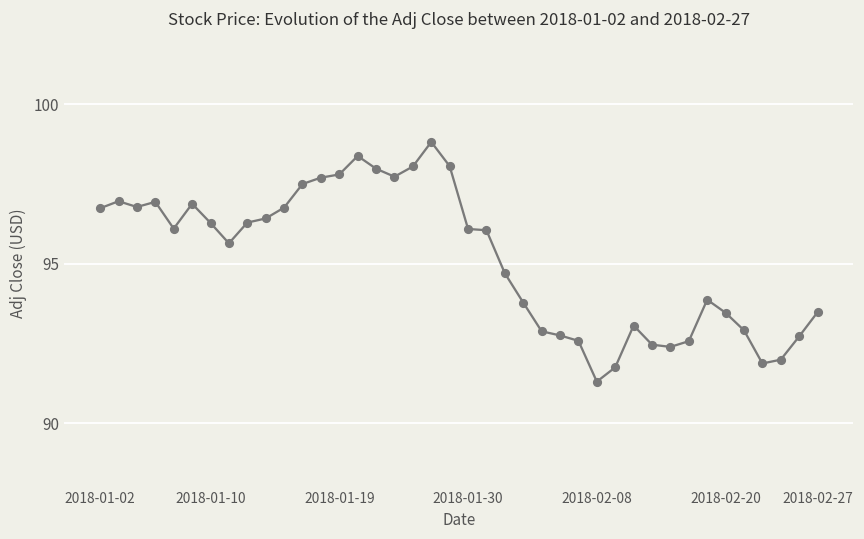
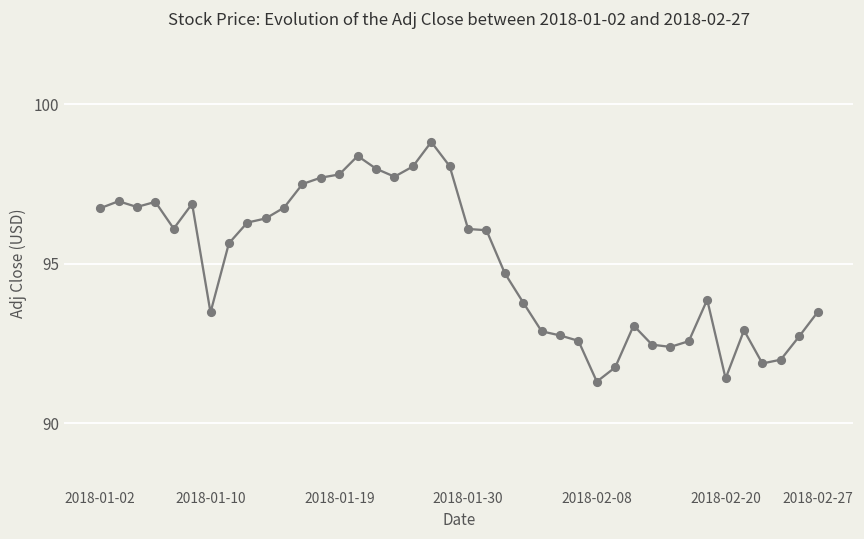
2018-01-10: 96.3 -> 93.5
2018-02-20: 93.5 -> 91.4
